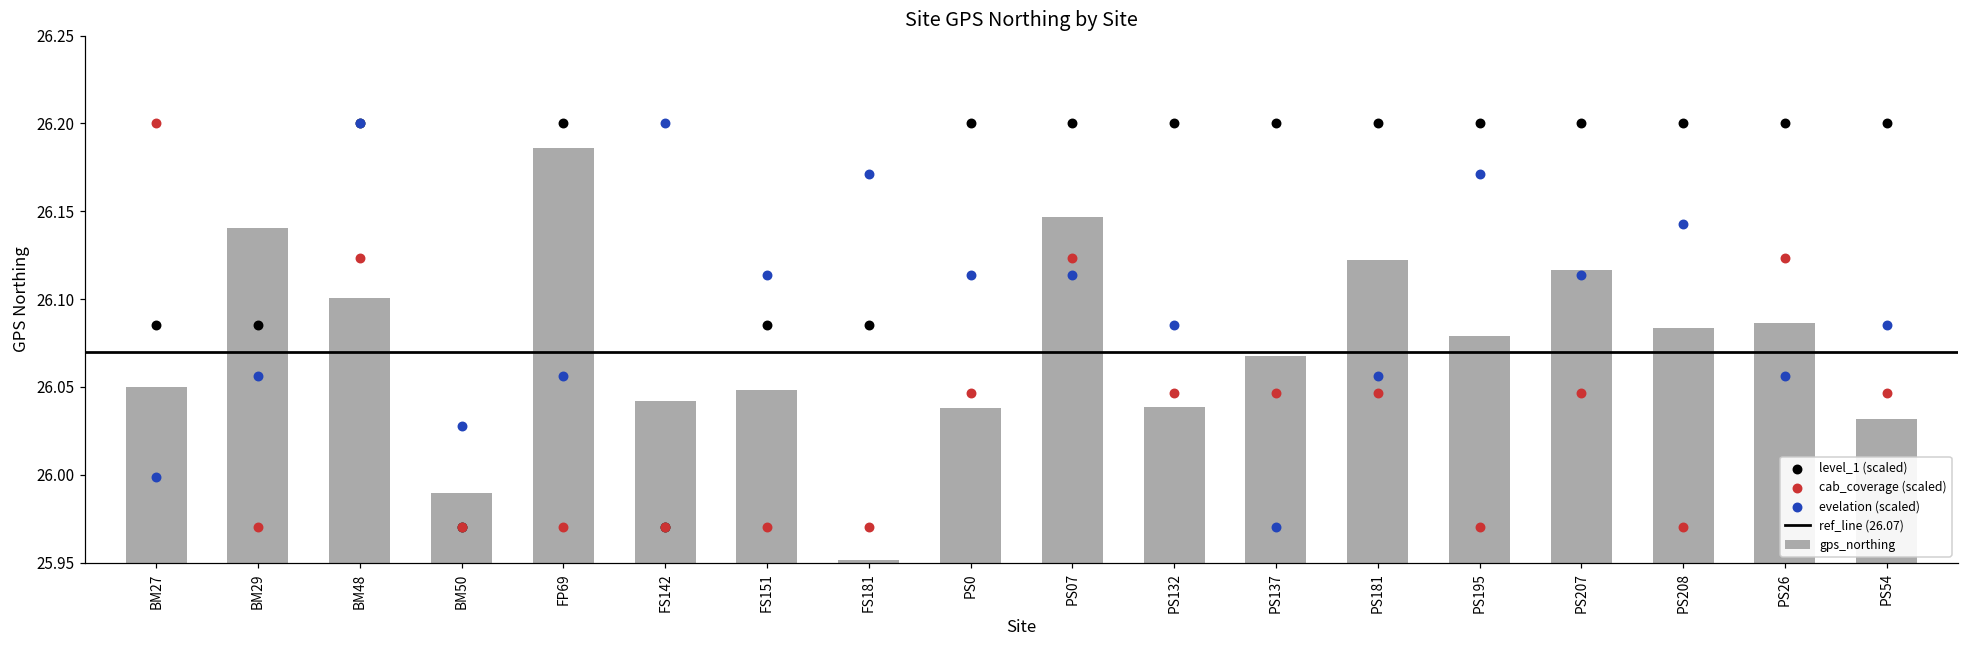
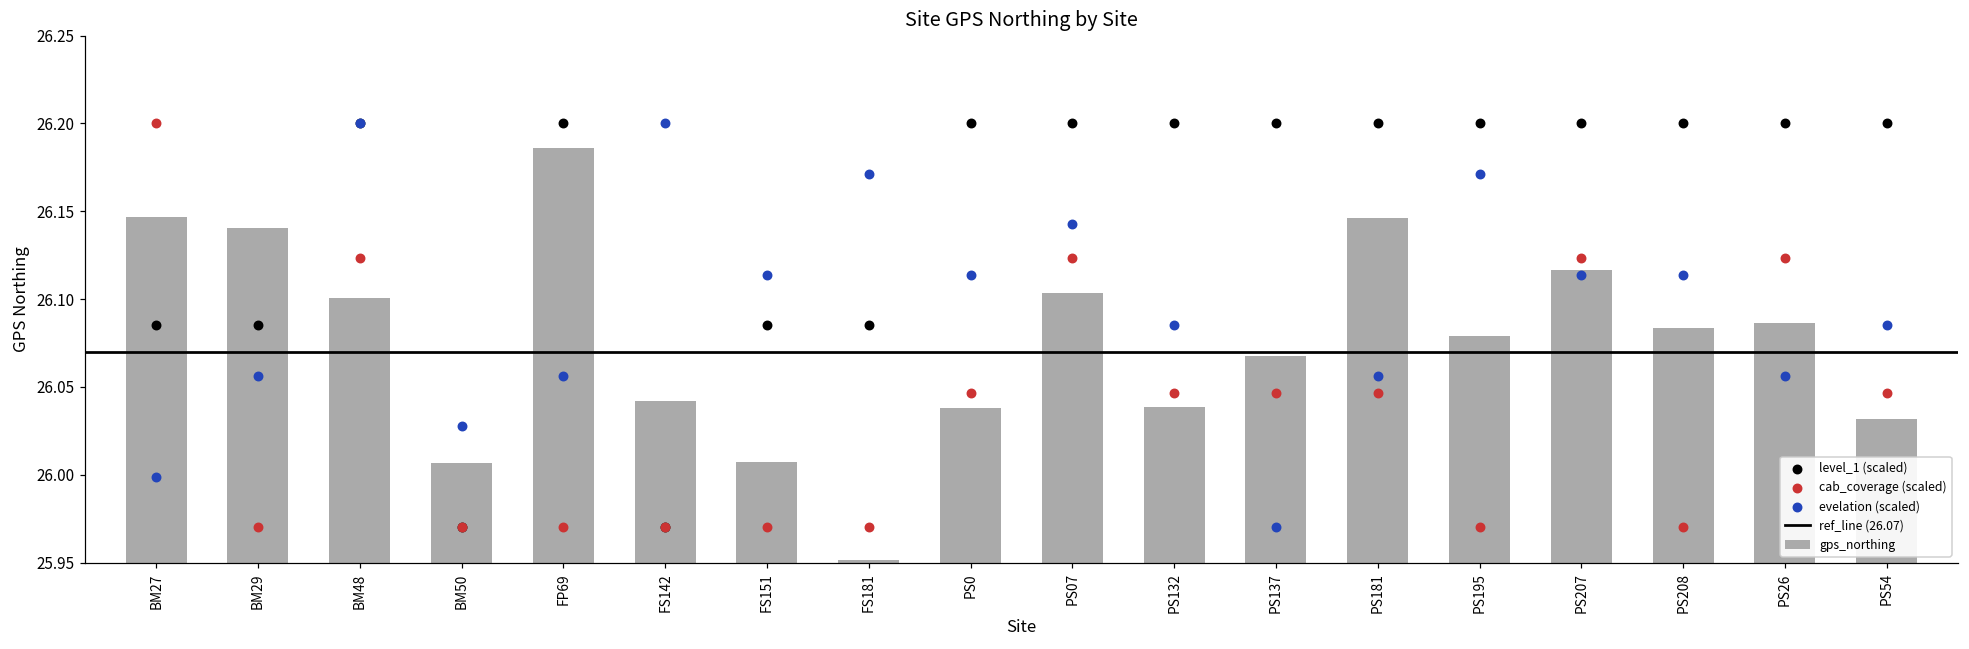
gps_northing, BM27: 26.050 -> 26.147
gps_northing, BM50: 25.989 -> 26.007
gps_northing, FS151: 26.048 -> 26.007
evelation (scaled), PS07: 26.114 -> 26.143
gps_northing, PS07: 26.147 -> 26.103
gps_northing, PS181: 26.122 -> 26.146
cab_coverage (scaled), PS207: 26.047 -> 26.123
evelation (scaled), PS208: 26.143 -> 26.114
